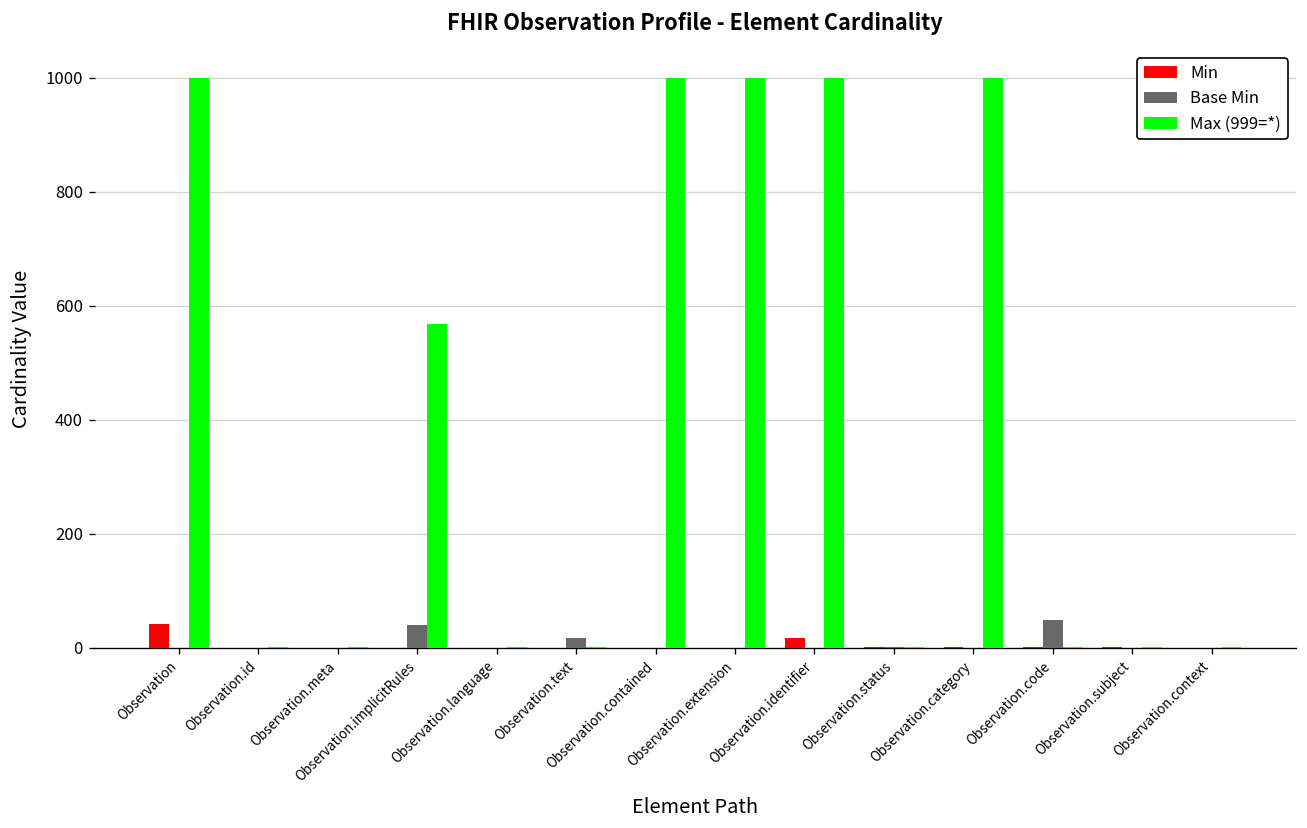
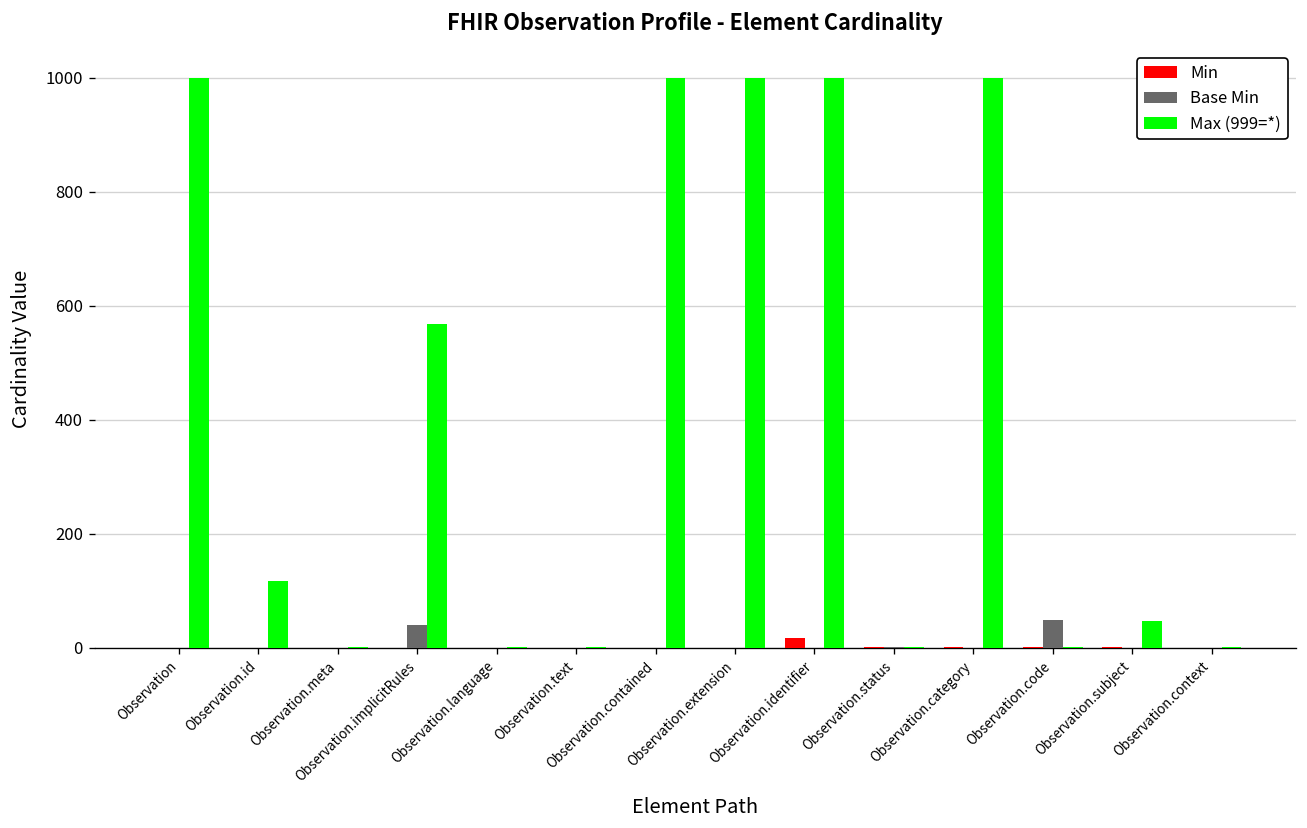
Min, Observation: 40 -> 0
Max (999=*), Observation.id: 0 -> 120
Base Min, Observation.text: 20 -> 0
Max (999=*), Observation.subject: 0 -> 50
